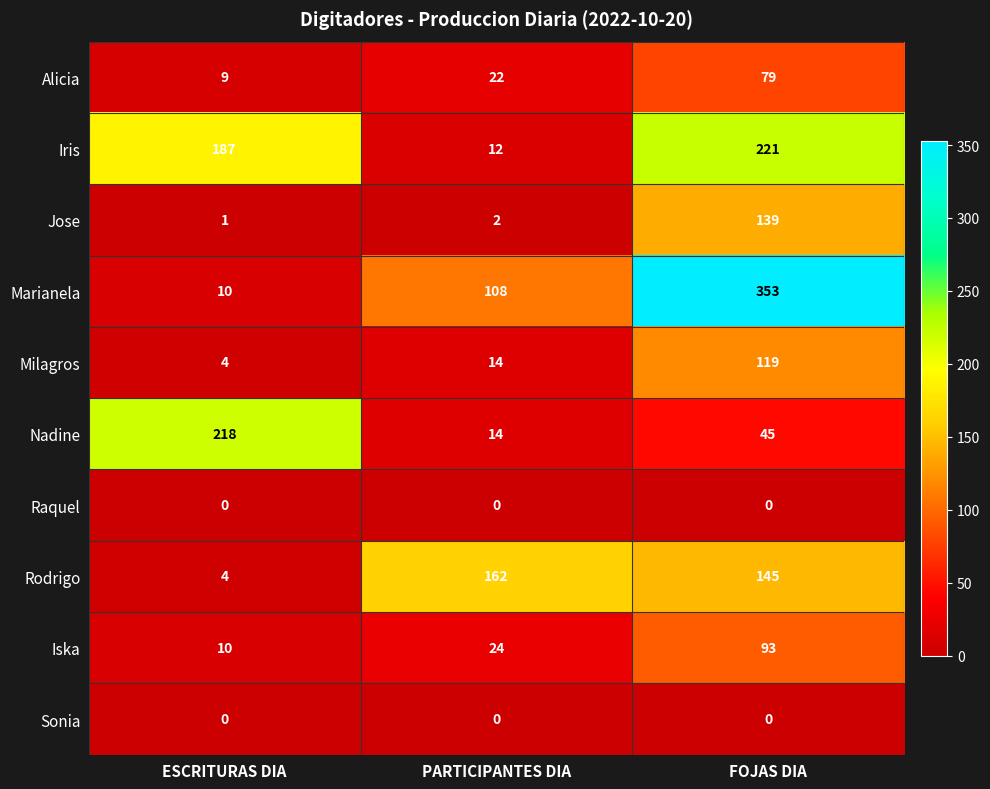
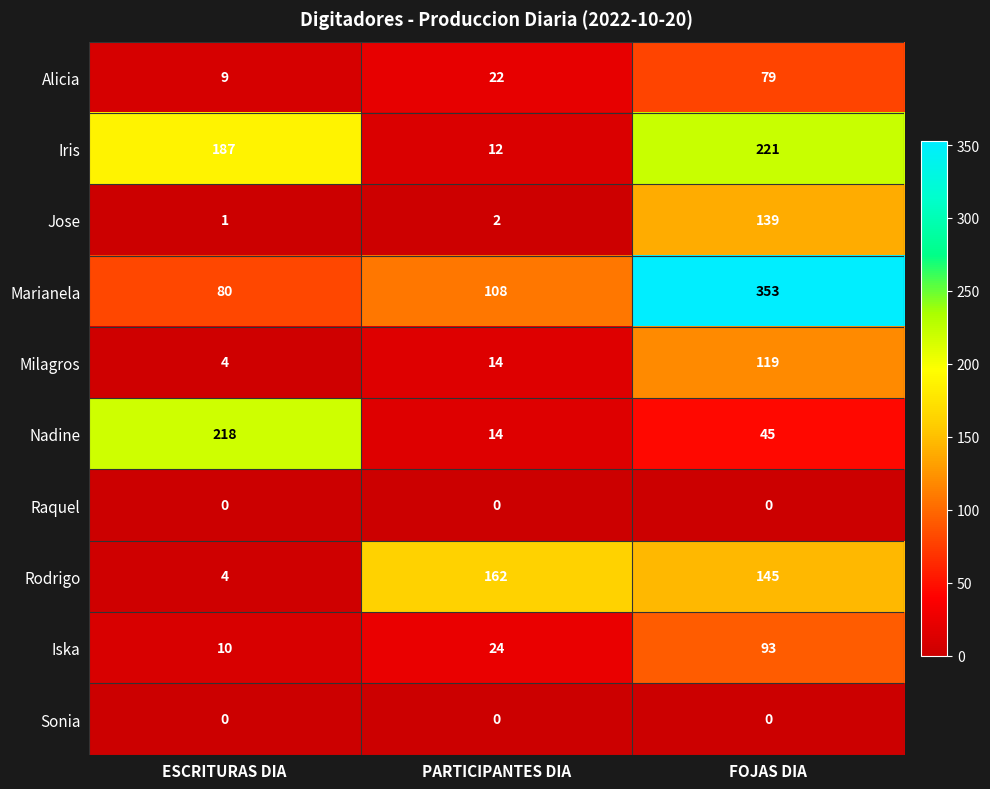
Marianela, ESCRITURAS DIA: 10 -> 80
